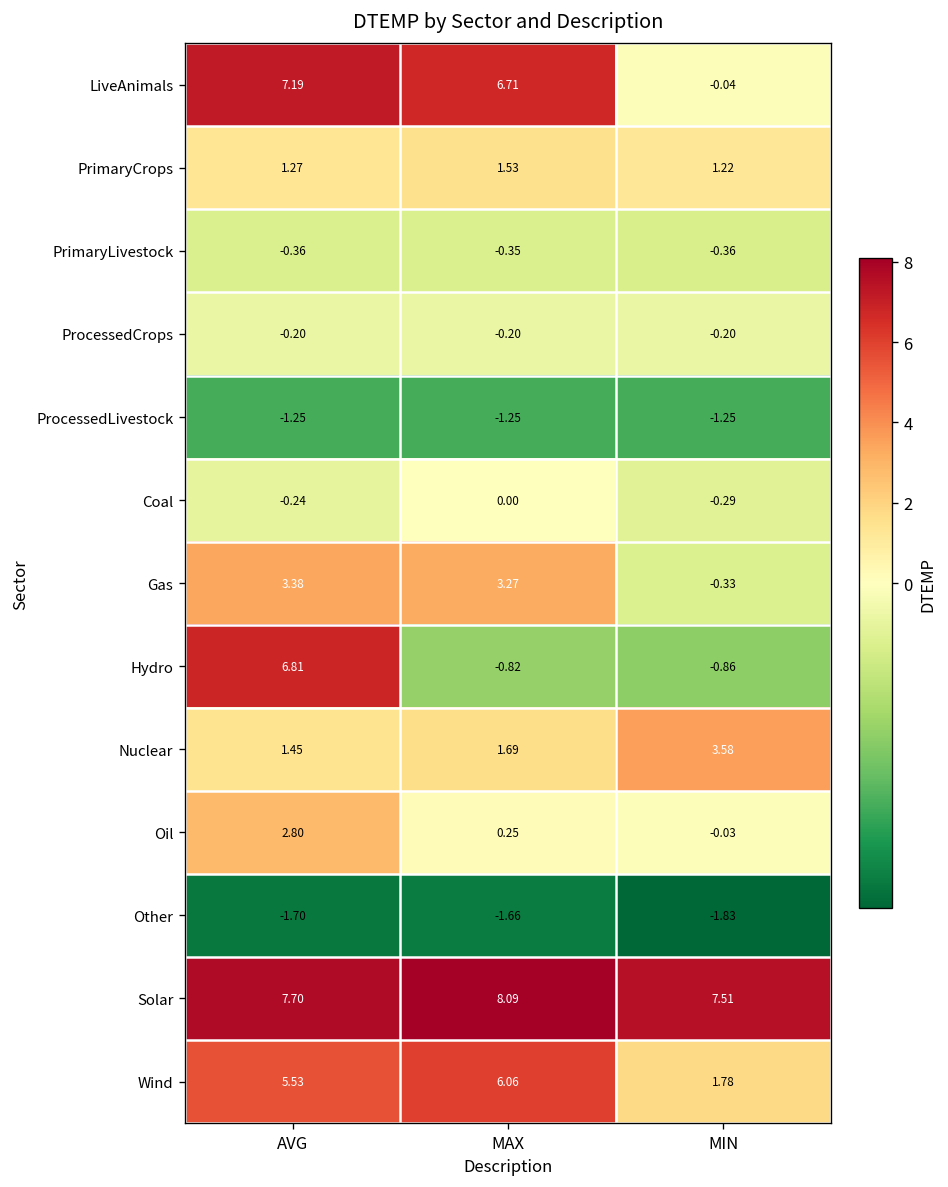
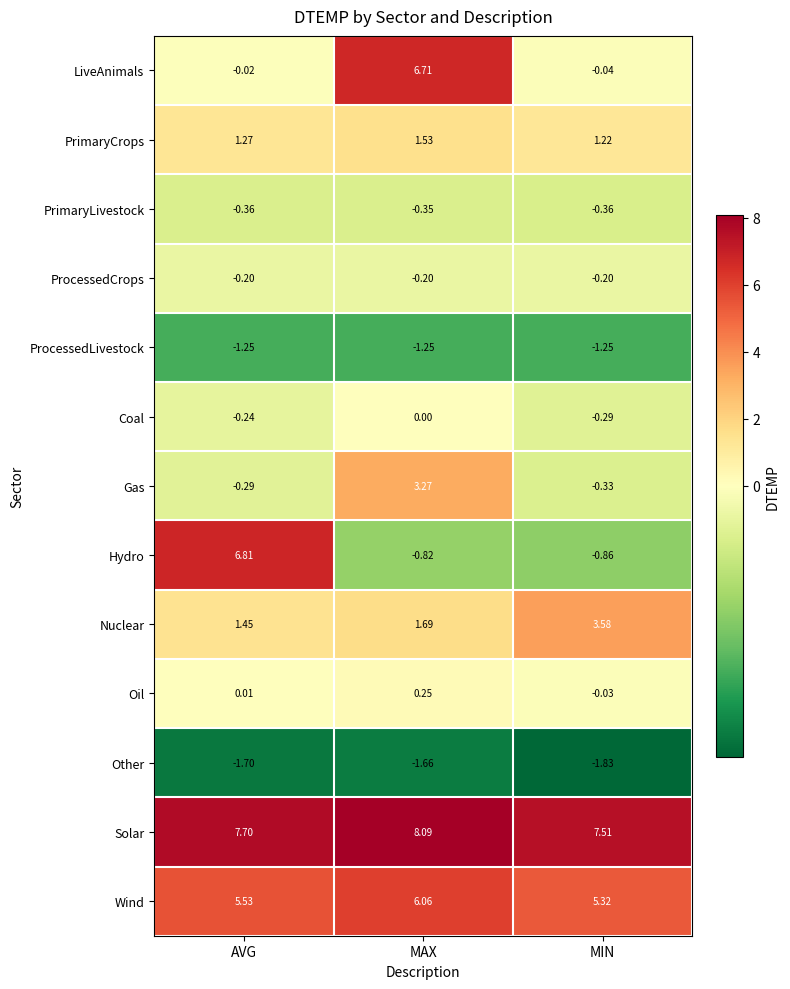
LiveAnimals, AVG: 7.19 -> -0.02
Gas, AVG: 3.38 -> -0.29
Oil, AVG: 2.80 -> 0.01
Wind, MIN: 1.78 -> 5.32
